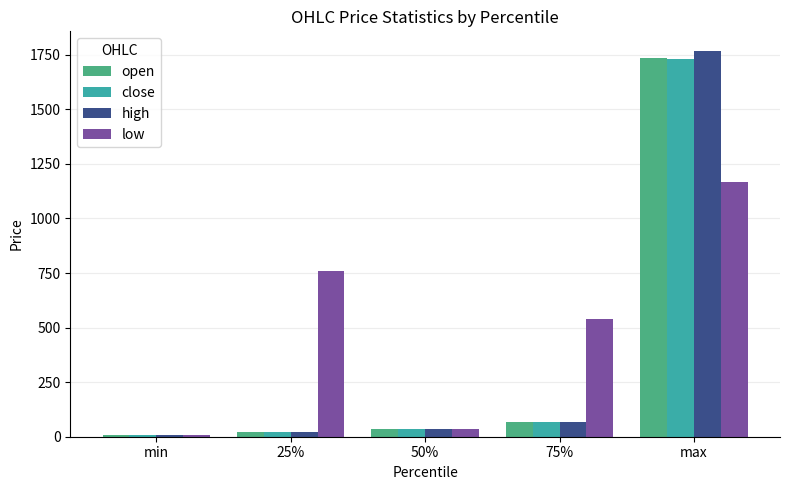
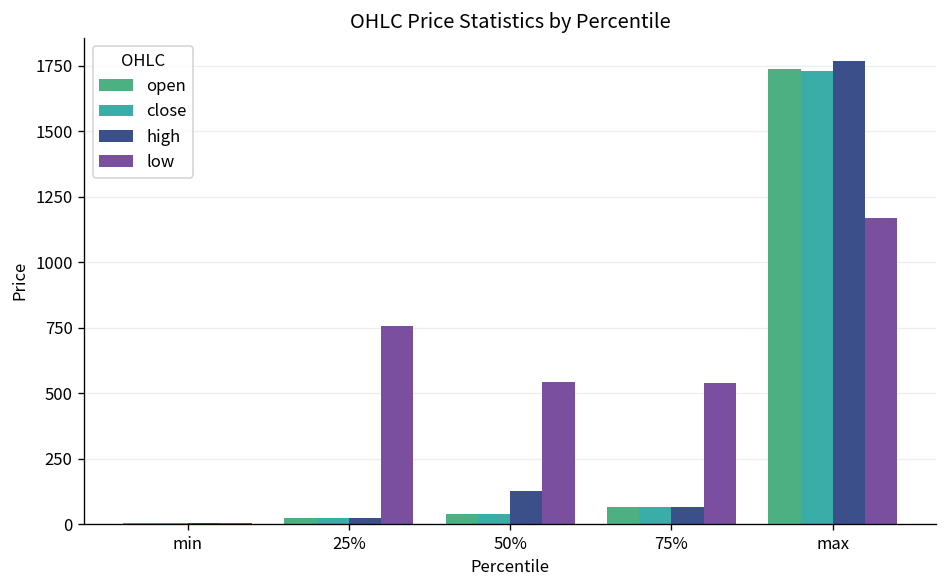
high, 50%: 40 -> 120
low, 50%: 40 -> 540
